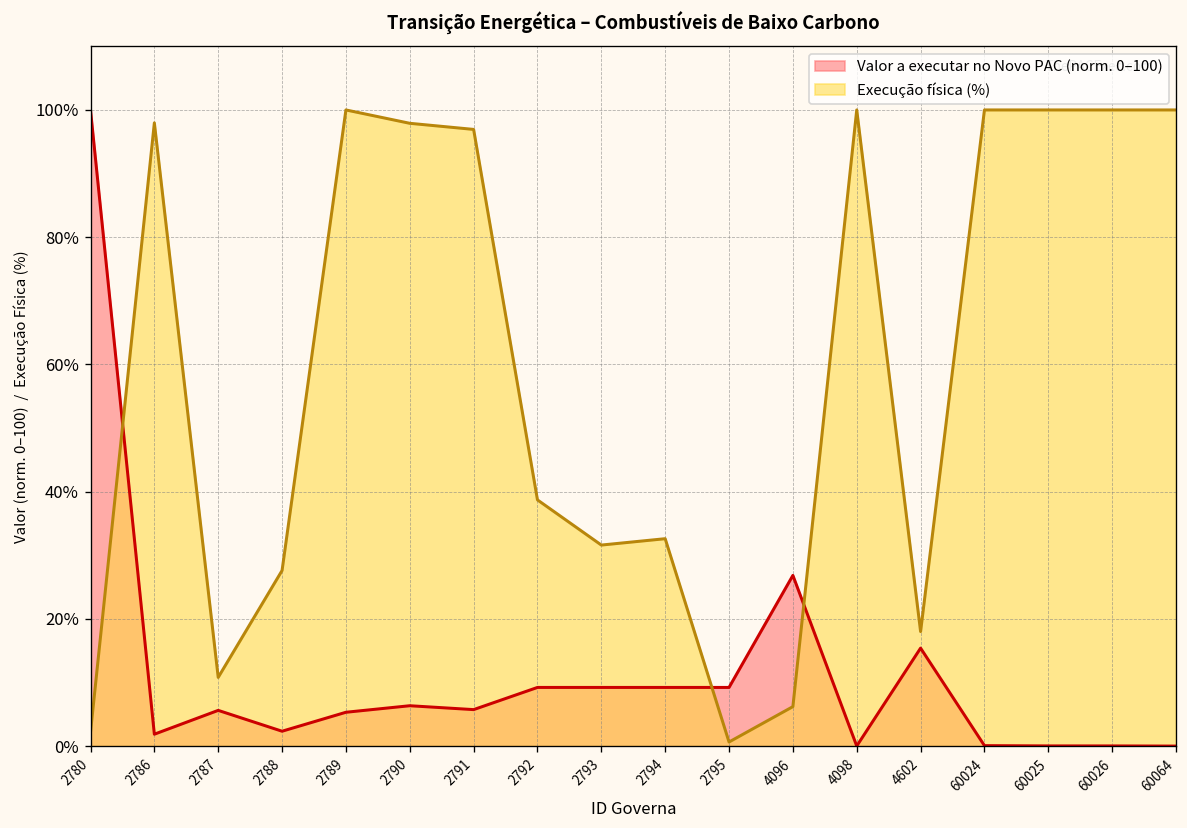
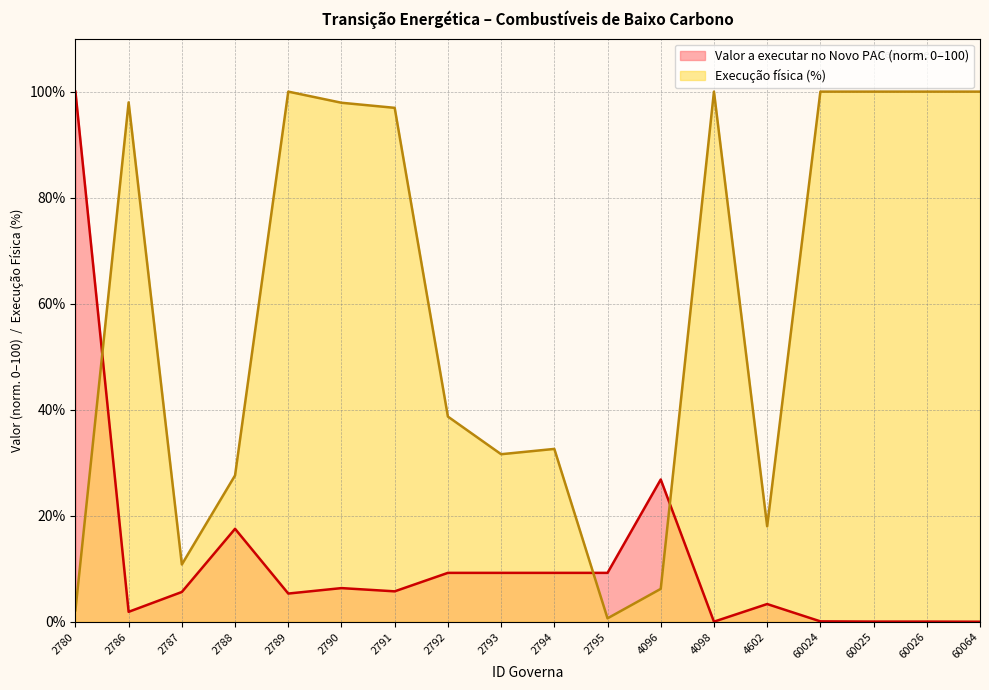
Valor a executar no Novo PAC (norm. 0–100), 2788: 2% -> 18%
Valor a executar no Novo PAC (norm. 0–100), 4602: 15% -> 3%
